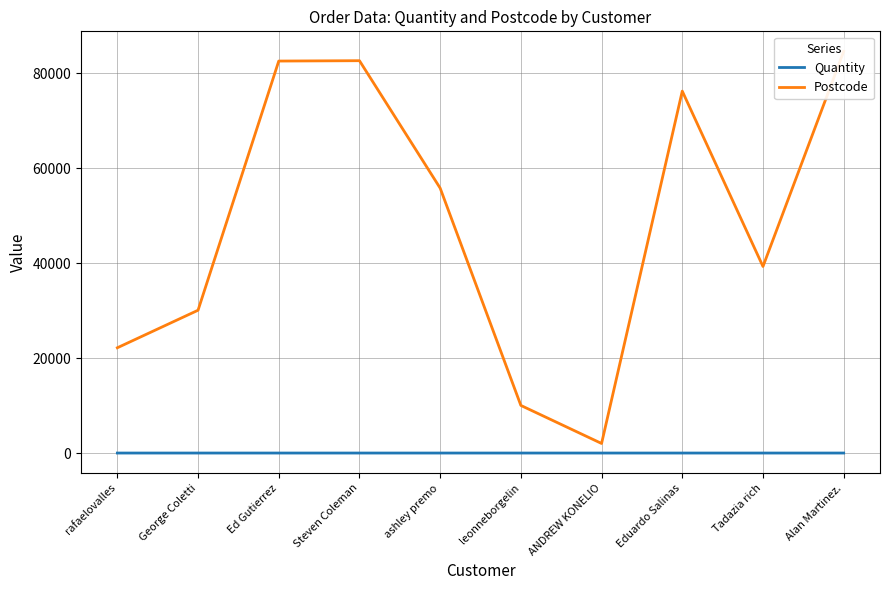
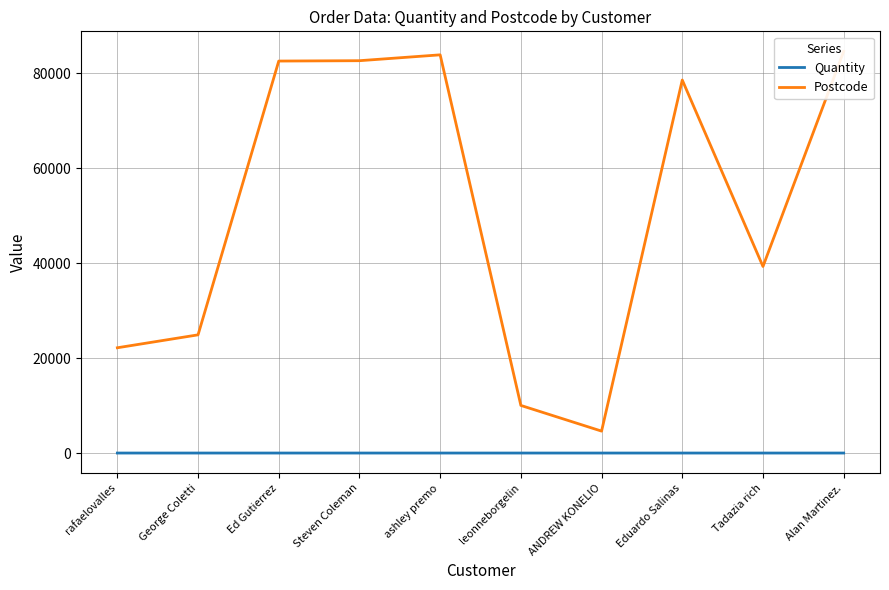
Postcode, George Coletti: 30000 -> 25000
Postcode, ashley premo: 56000 -> 84000
Postcode, ANDREW KONELIO: 2000 -> 5000
Postcode, Eduardo Salinas: 76000 -> 79000
